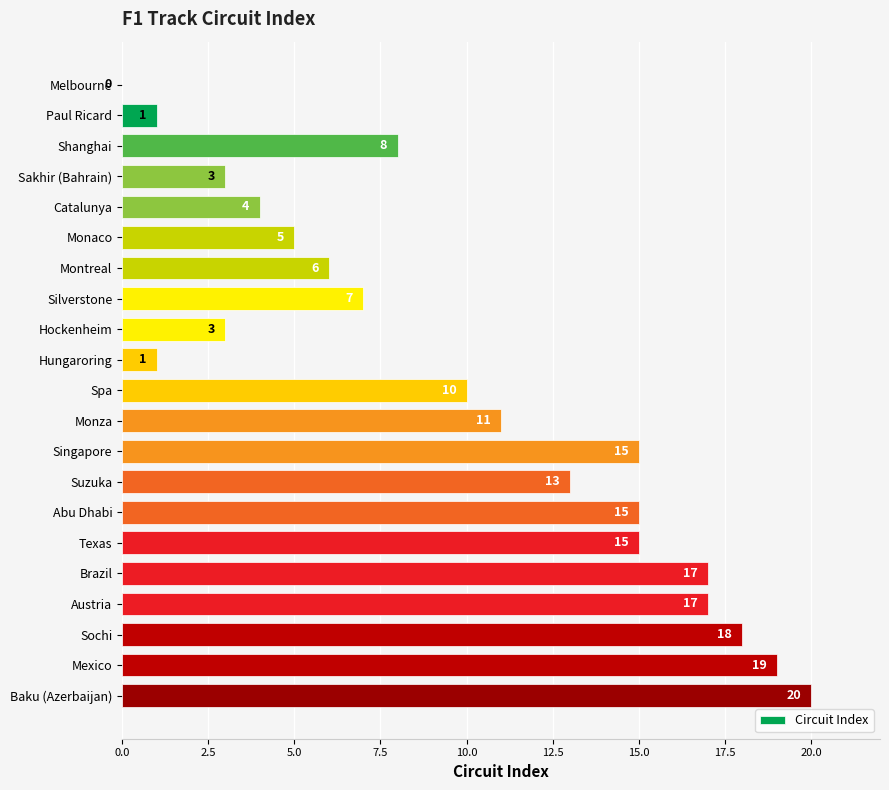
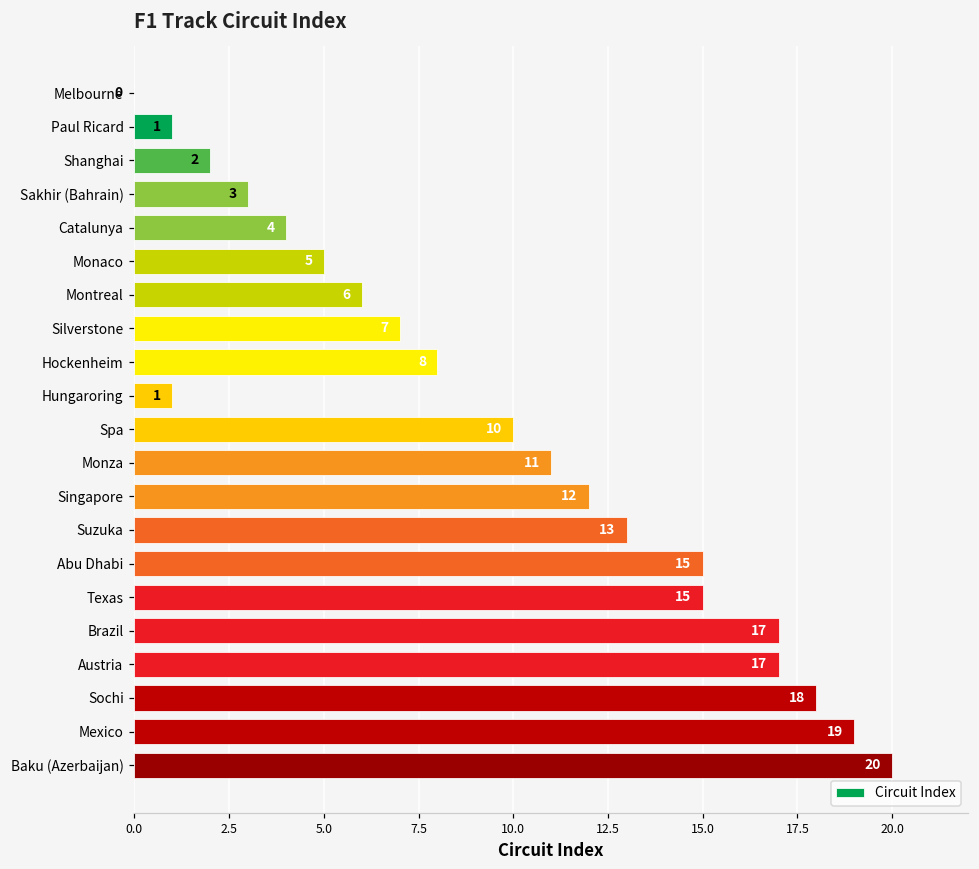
Shanghai: 8 -> 2
Hockenheim: 3 -> 8
Singapore: 15 -> 12
